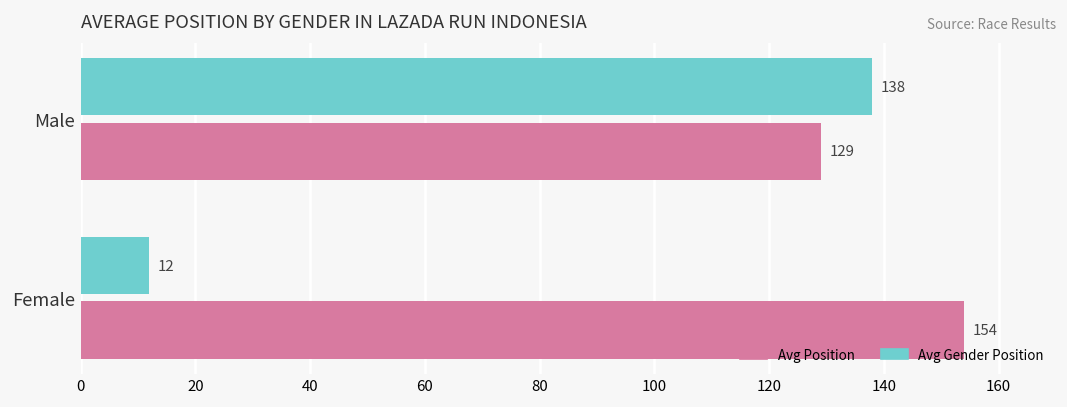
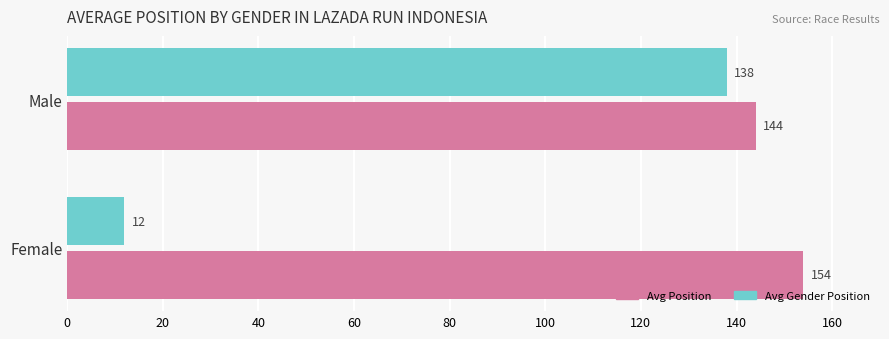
Avg Position, Male: 129 -> 144
